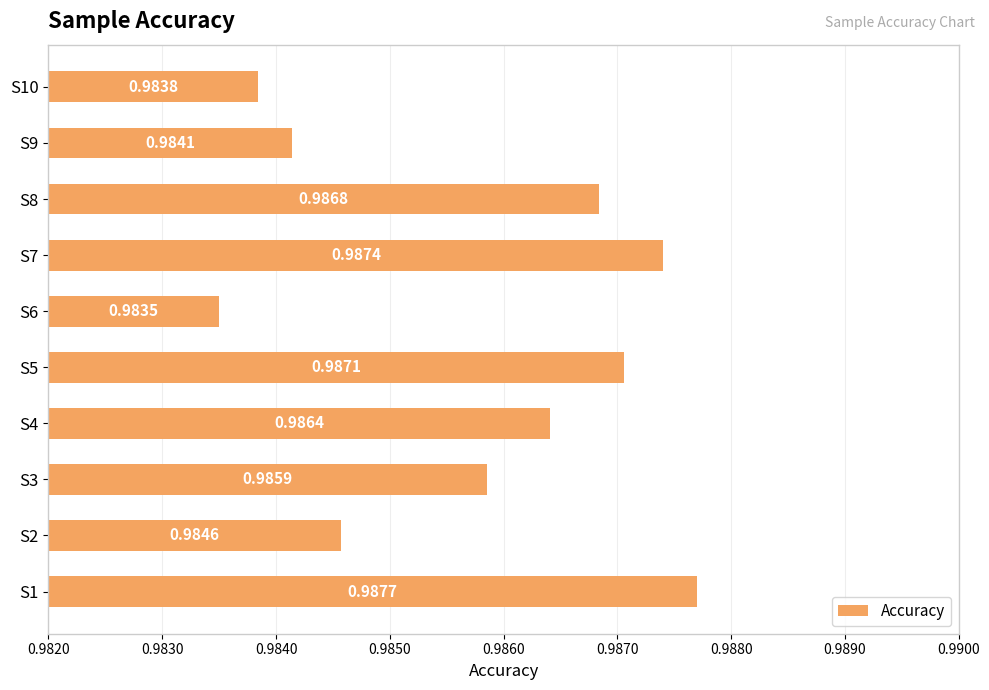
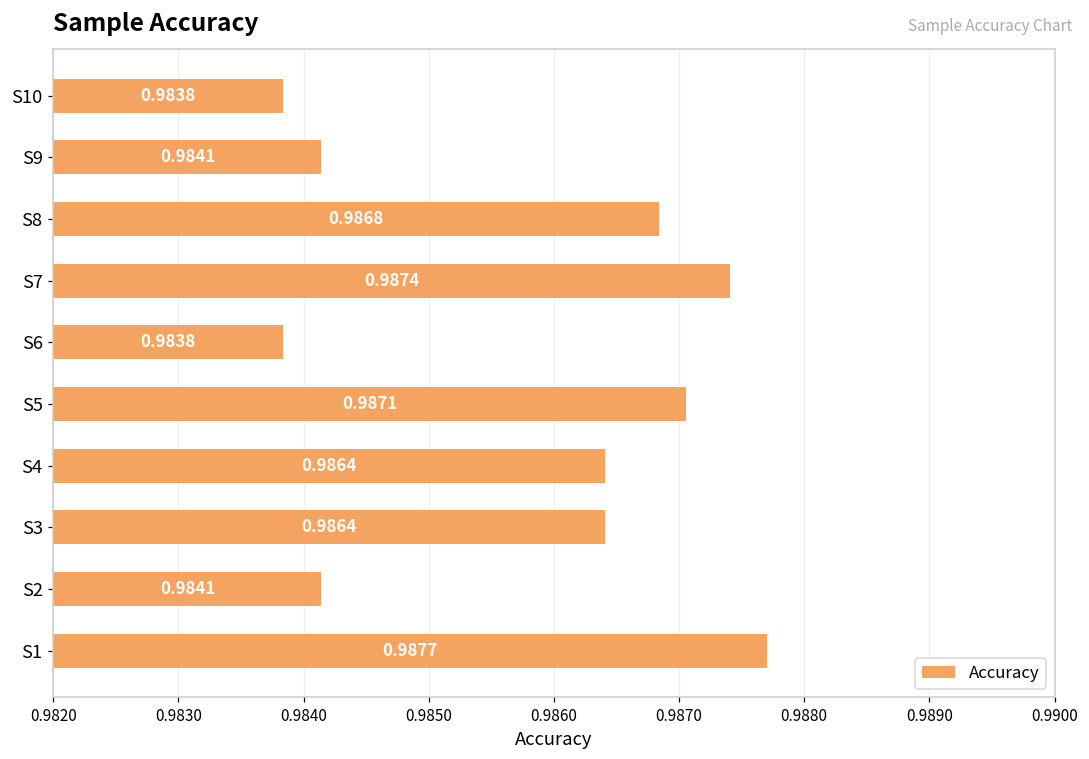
S6: 0.9835 -> 0.9838
S3: 0.9859 -> 0.9864
S2: 0.9846 -> 0.9841
